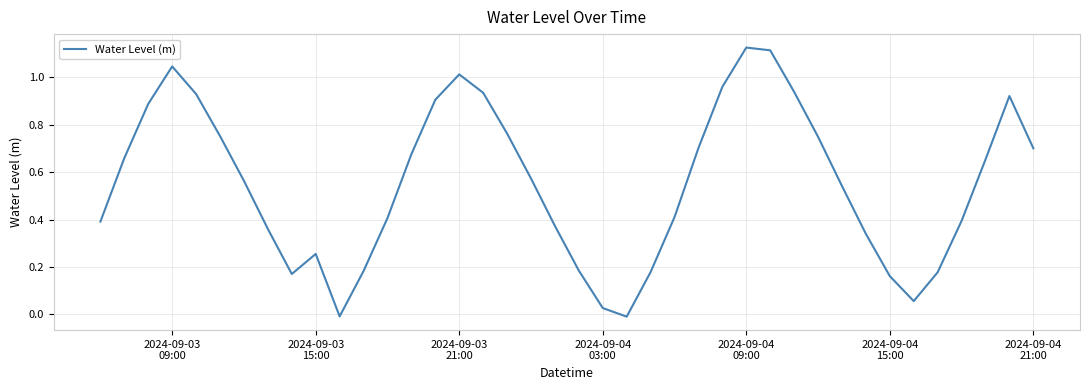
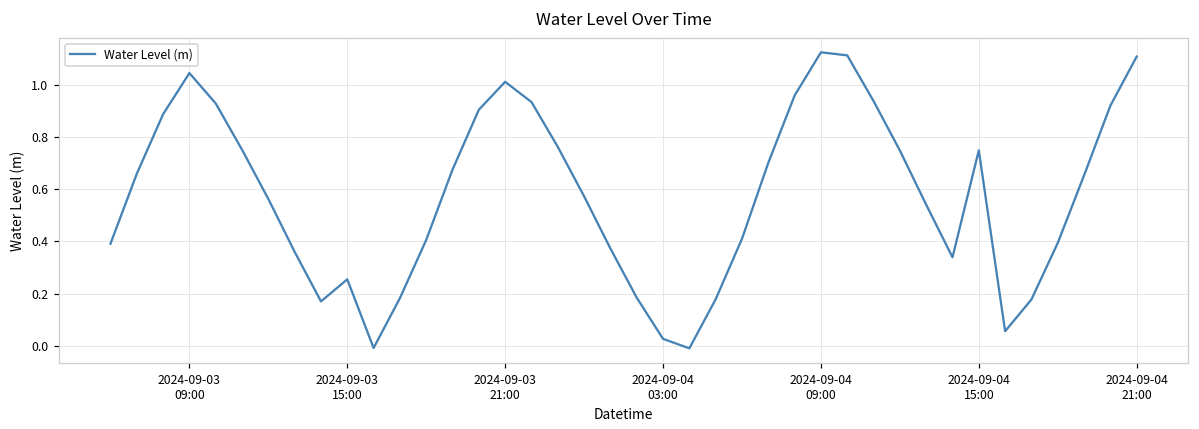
2024-09-04 15:00: 0.16 -> 0.75
2024-09-04 21:00: 0.70 -> 1.11
